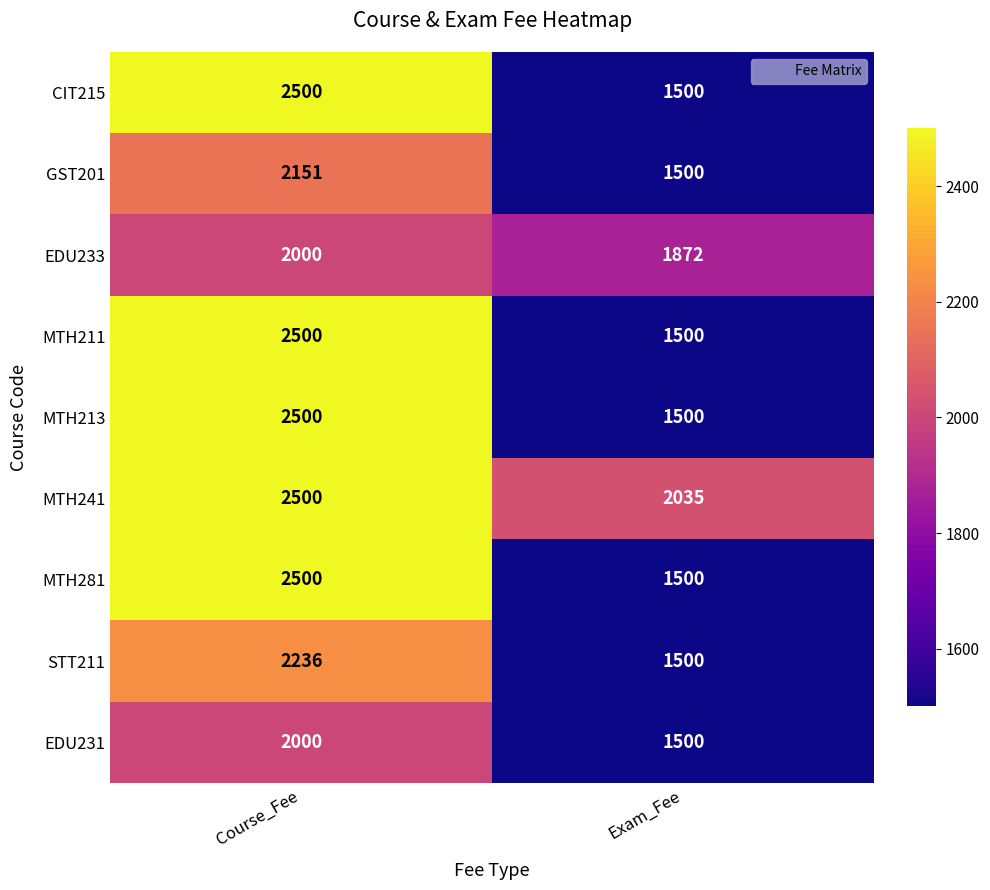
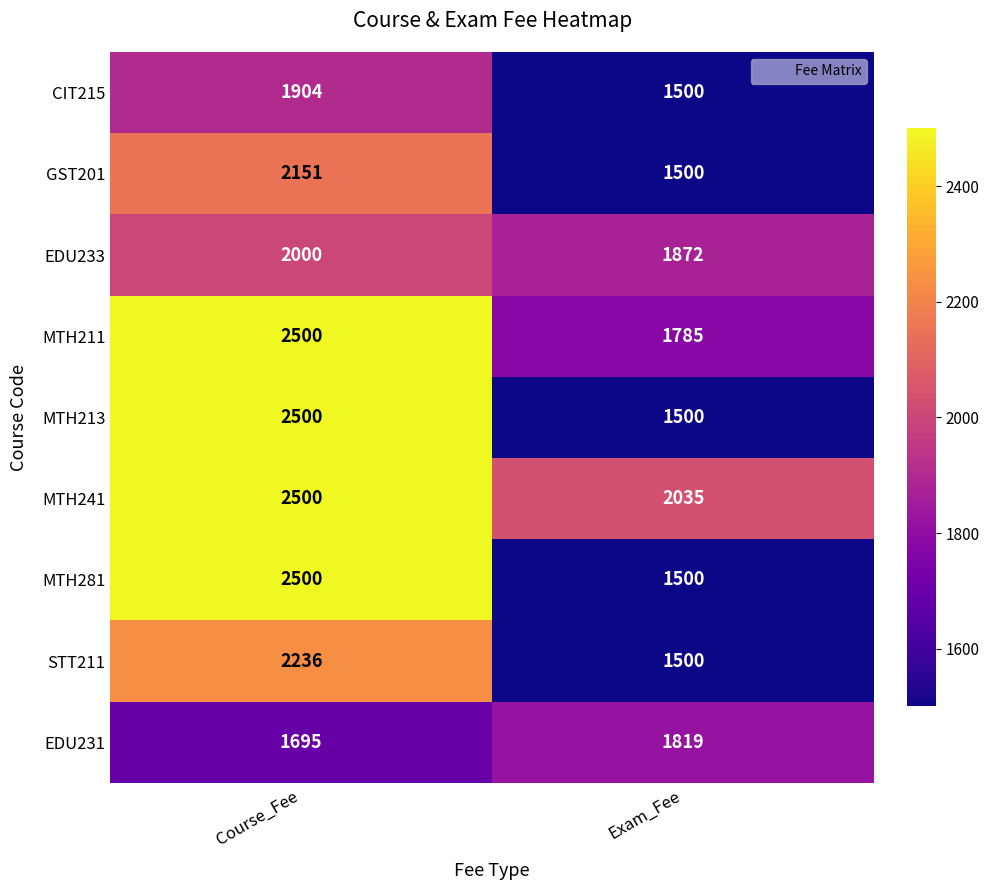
CIT215, Course_Fee: 2500 -> 1904
MTH211, Exam_Fee: 1500 -> 1785
EDU231, Course_Fee: 2000 -> 1695
EDU231, Exam_Fee: 1500 -> 1819
